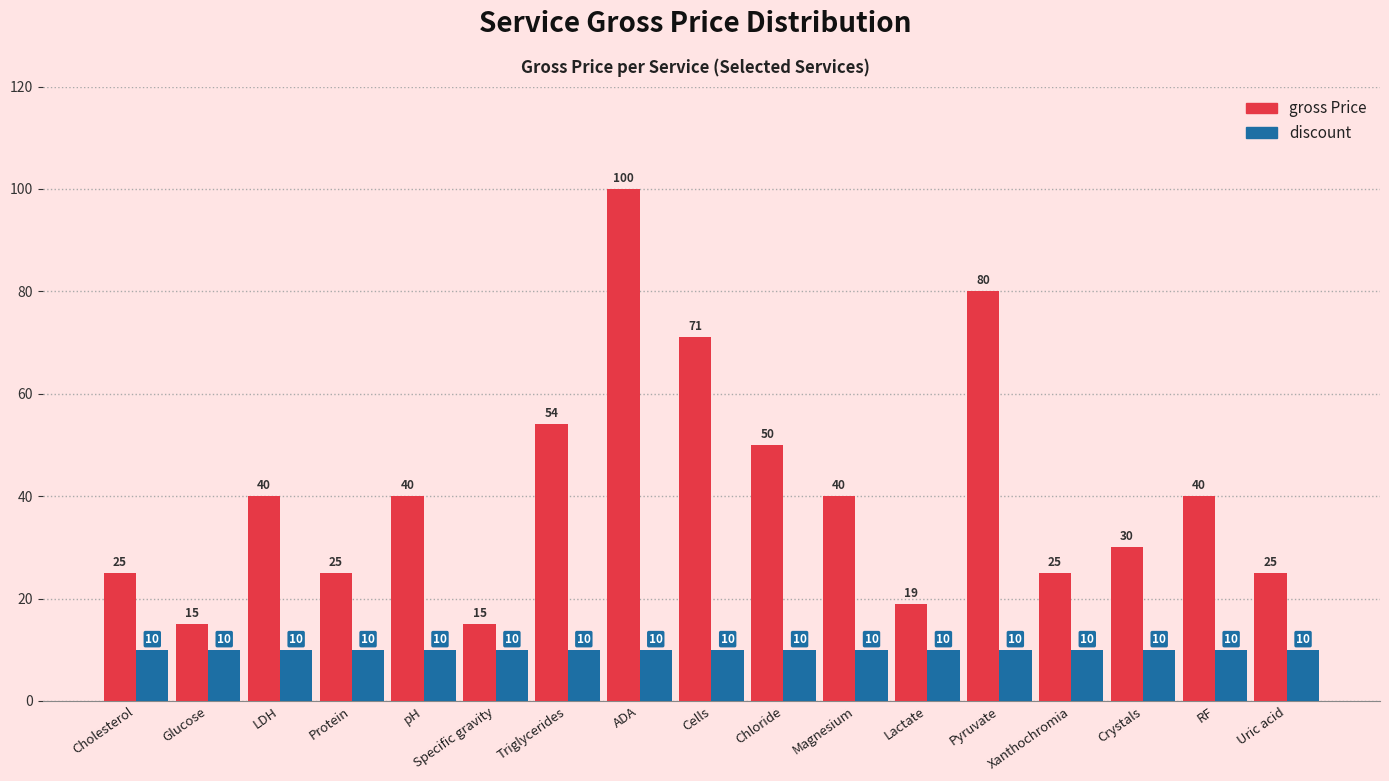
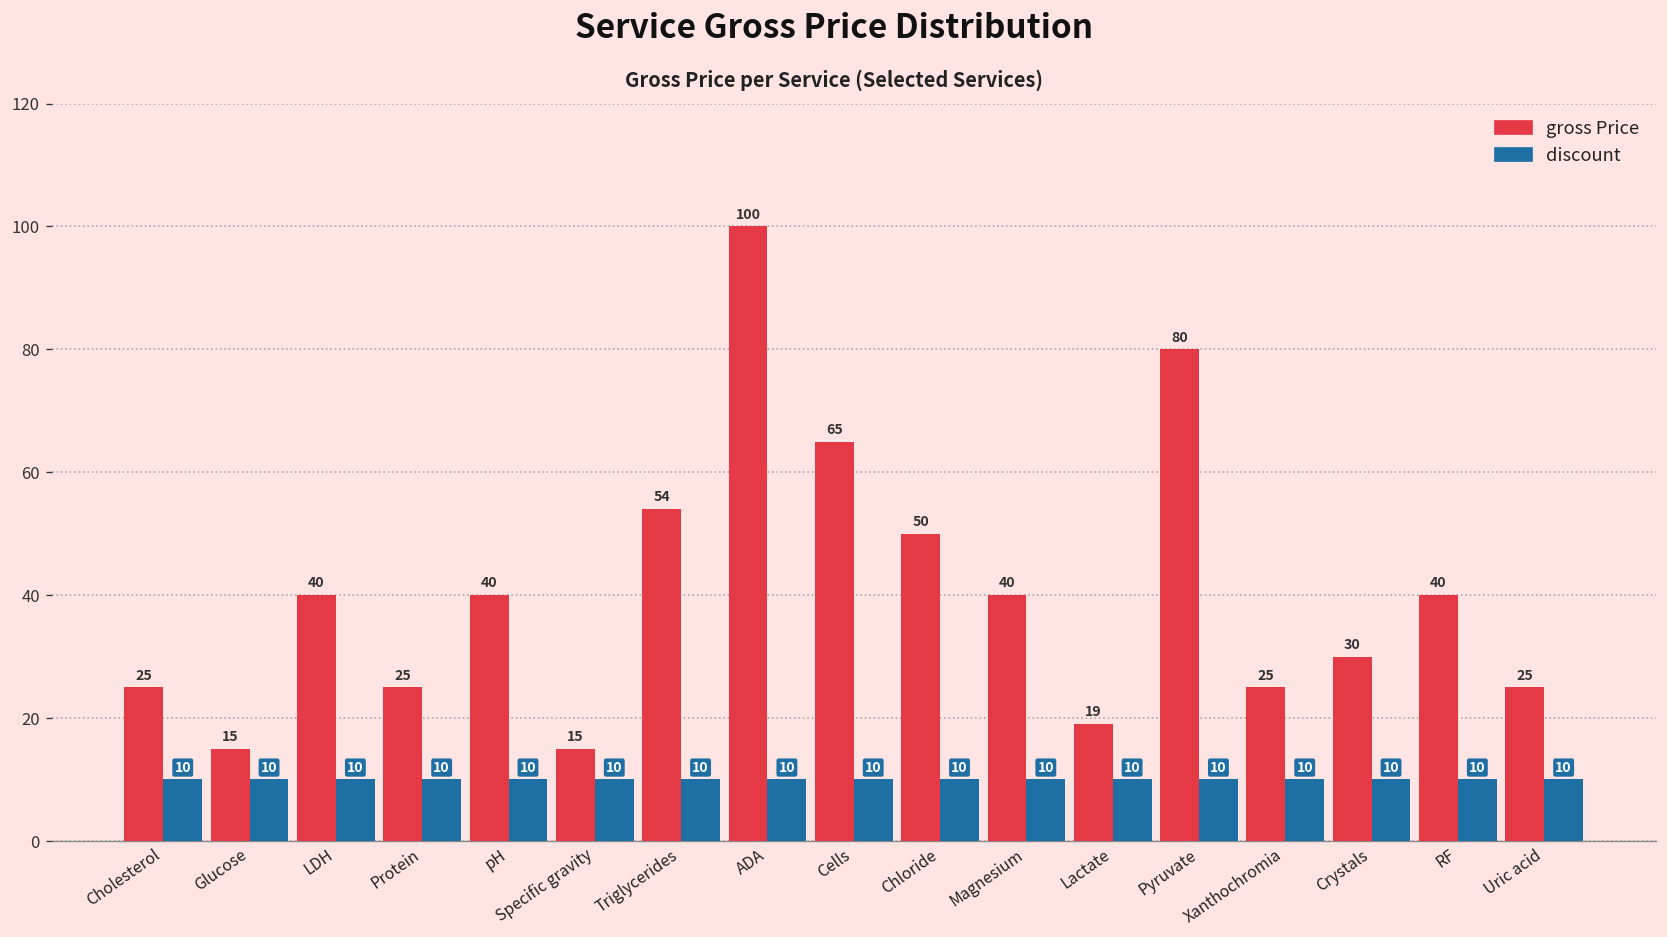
gross Price, Cells: 71 -> 65
